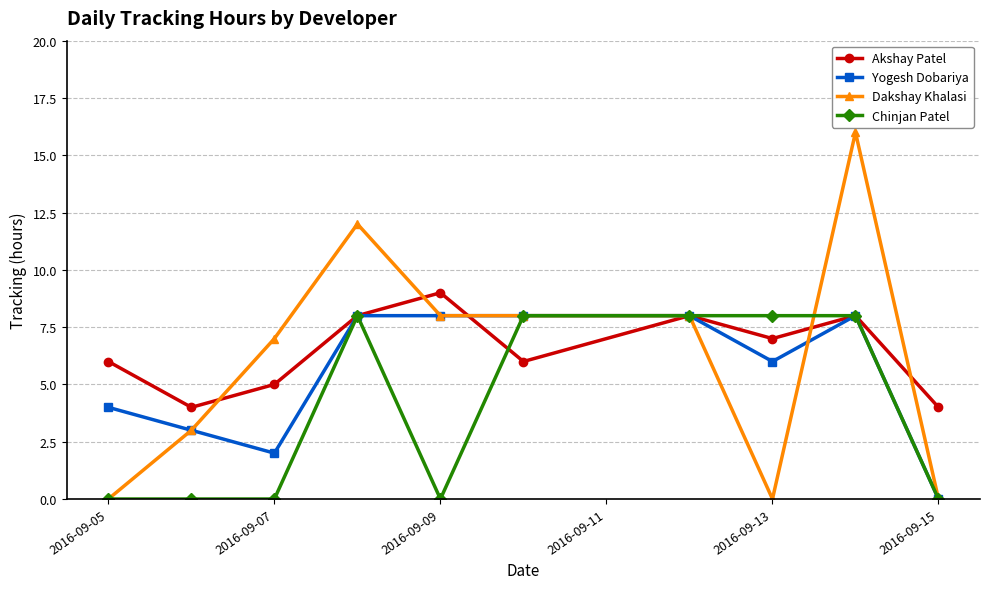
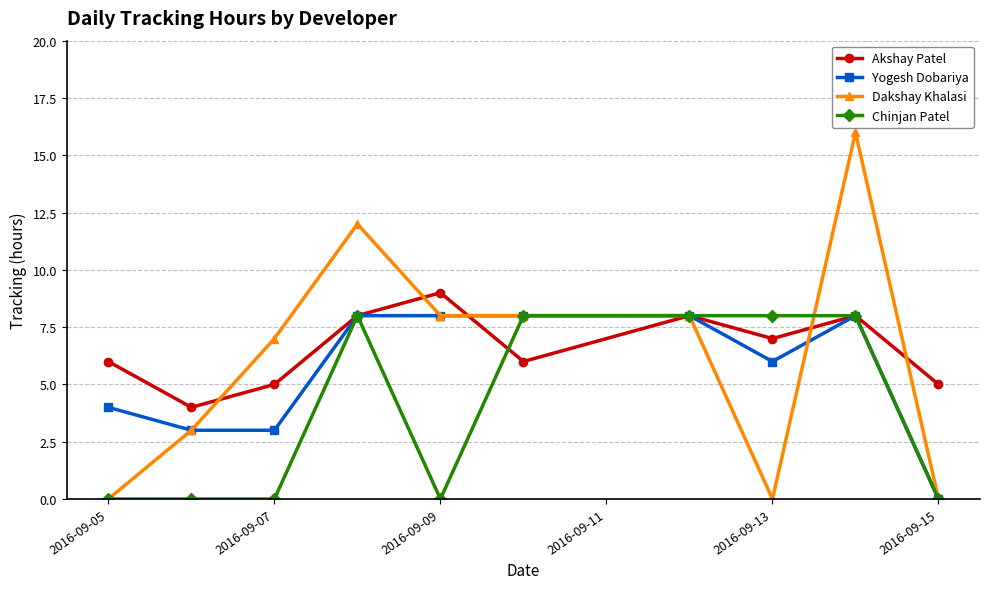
Yogesh Dobariya, 2016-09-07: 2 -> 3
Akshay Patel, 2016-09-15: 4 -> 5
